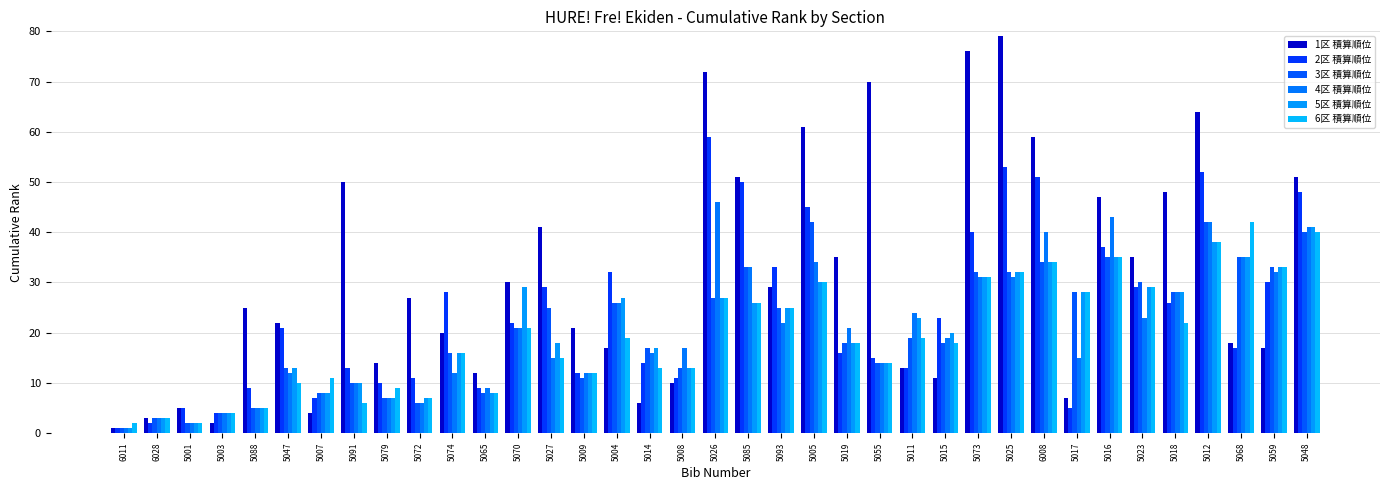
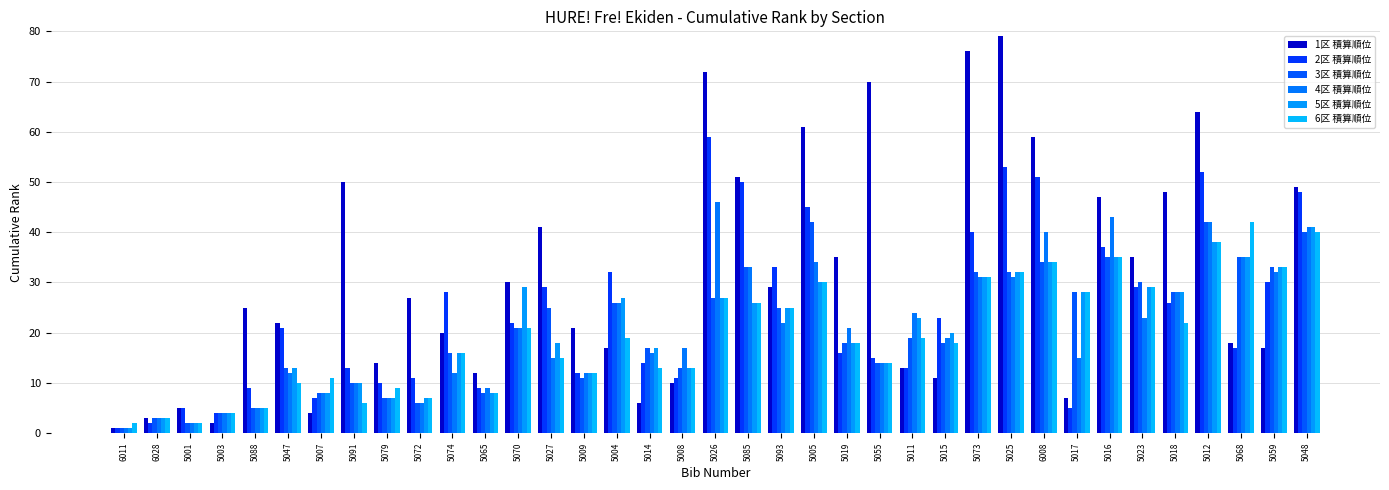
1区 積算順位, 5048: 51 -> 49
